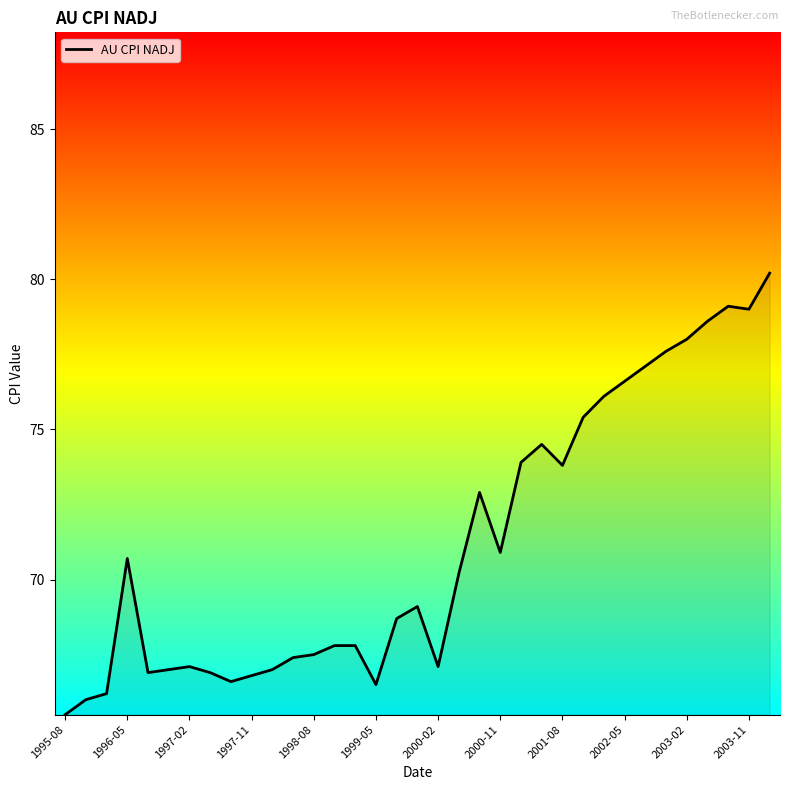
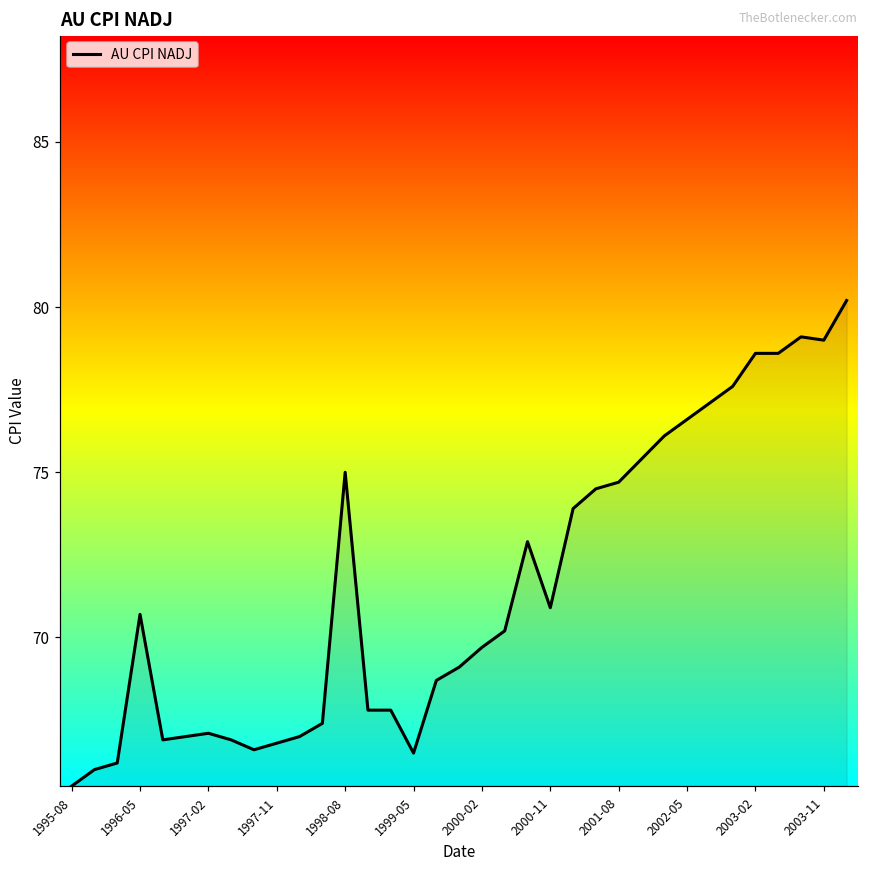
1998-08: 67.5 -> 75.0
2000-02: 67.1 -> 69.7
2001-08: 73.8 -> 74.7
2003-02: 78.0 -> 78.6
